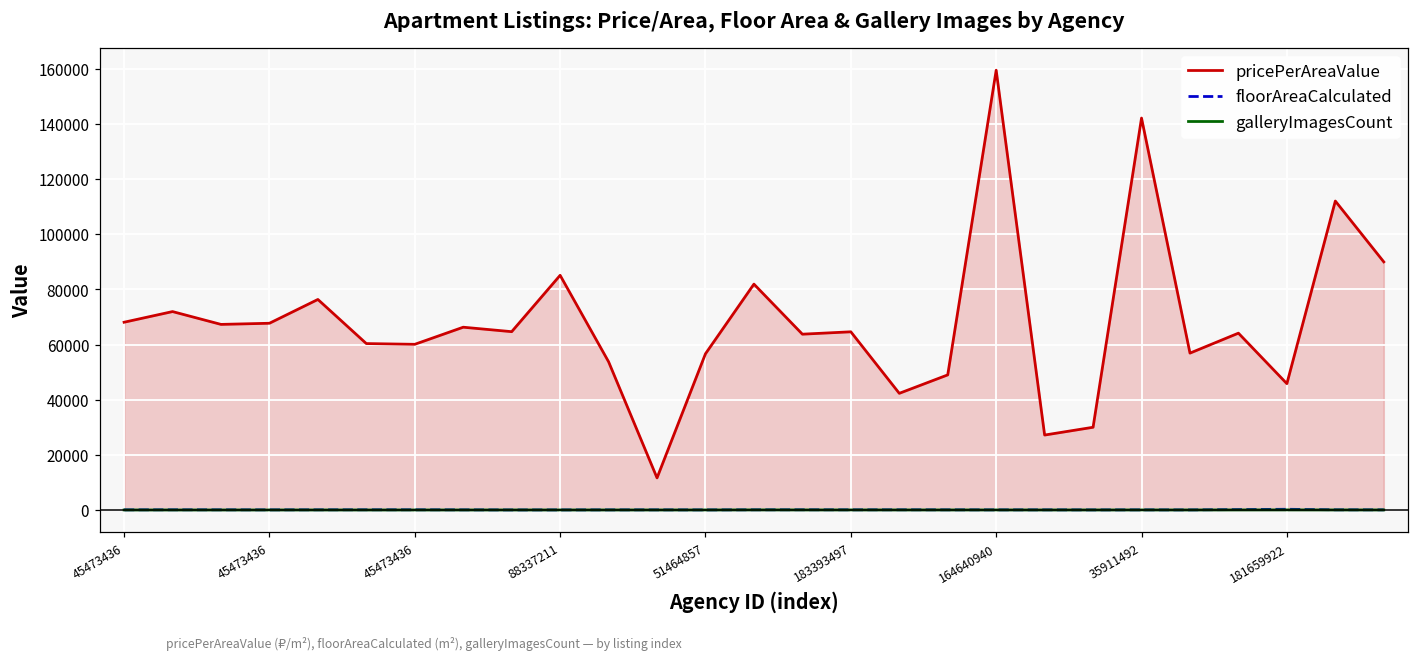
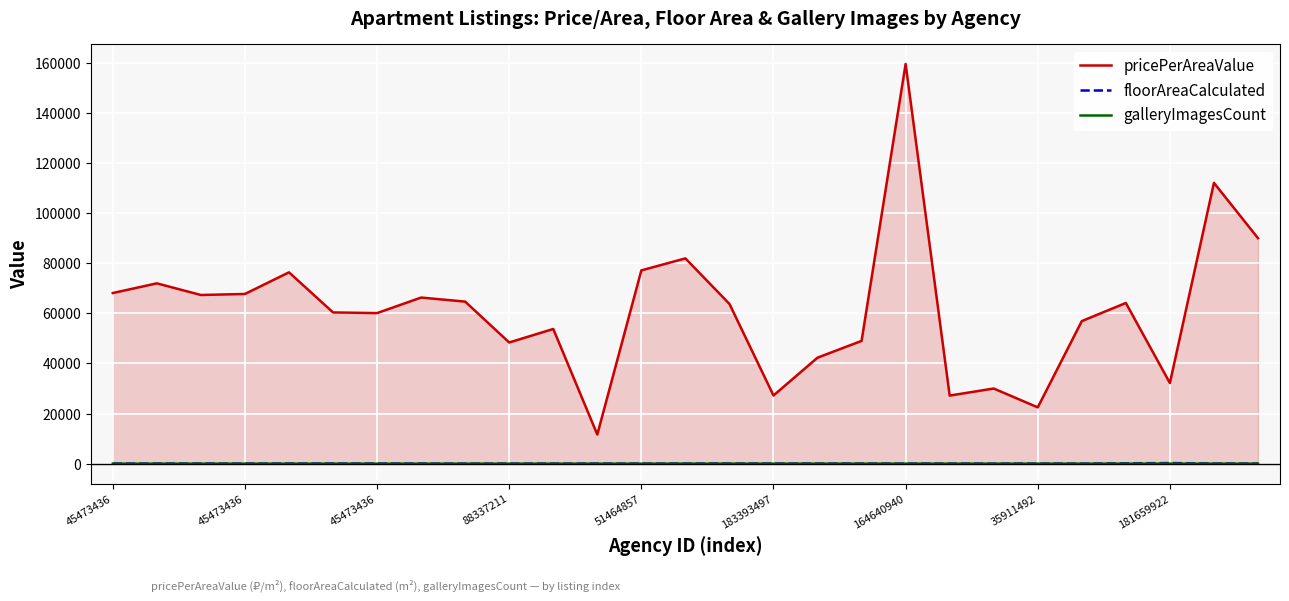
pricePerAreaValue, 88337211: 85000 -> 48000
pricePerAreaValue, 51464857: 57000 -> 77000
pricePerAreaValue, 183393497: 65000 -> 27000
pricePerAreaValue, 35911492: 142000 -> 22000
pricePerAreaValue, 181659922: 46000 -> 32000
